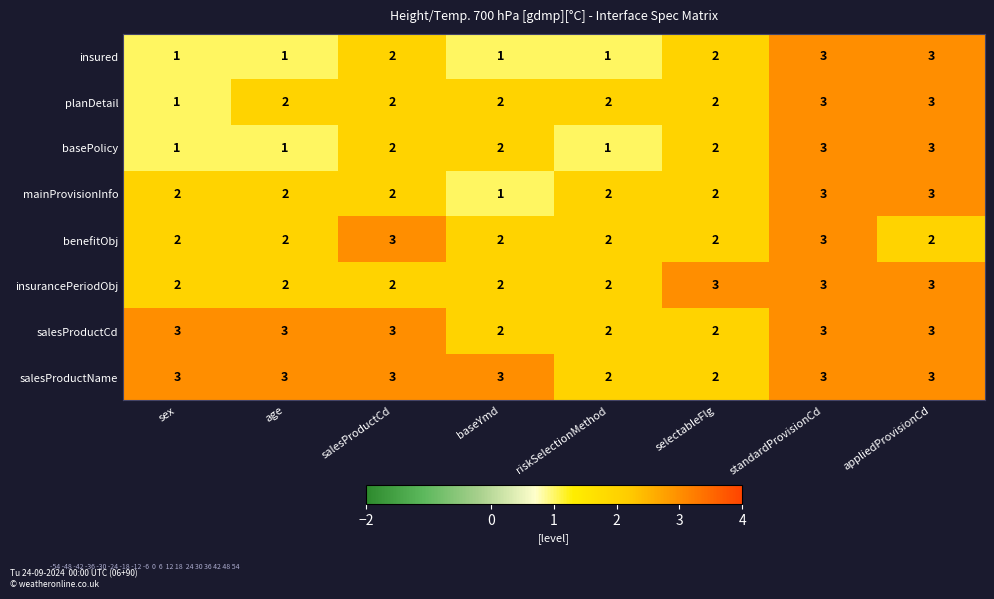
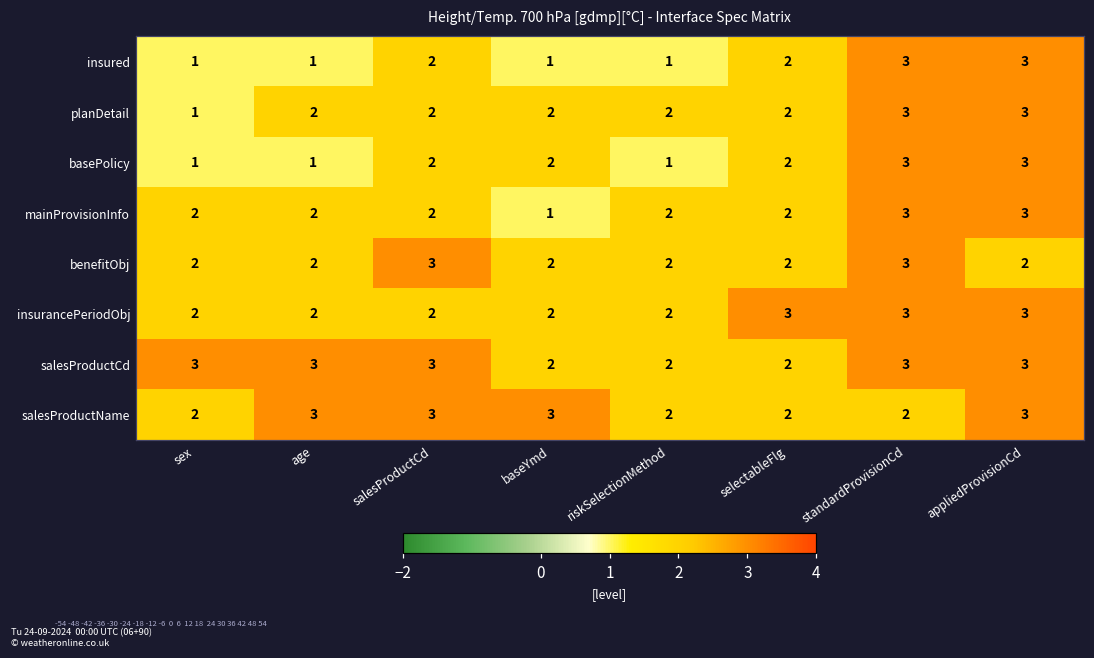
salesProductName, sex: 3 -> 2
salesProductName, standardProvisionCd: 3 -> 2
